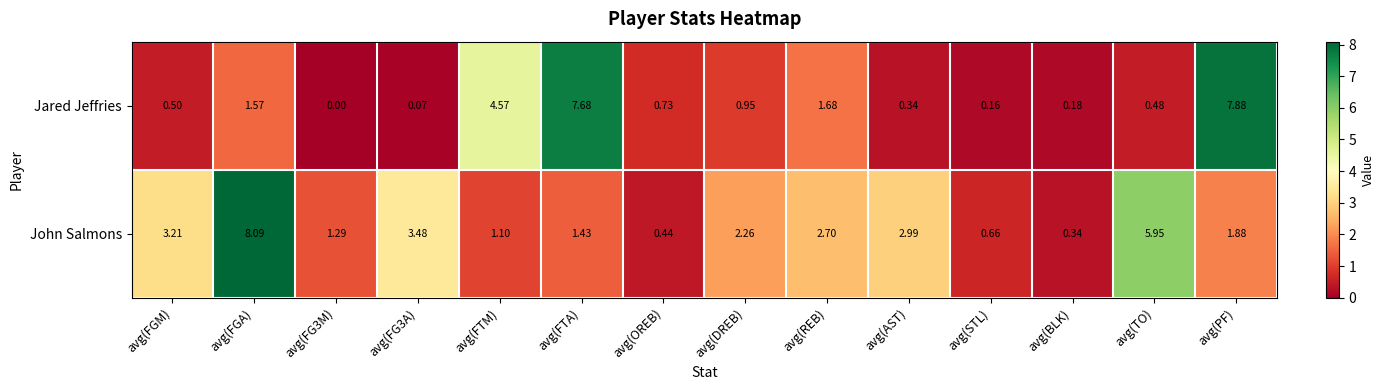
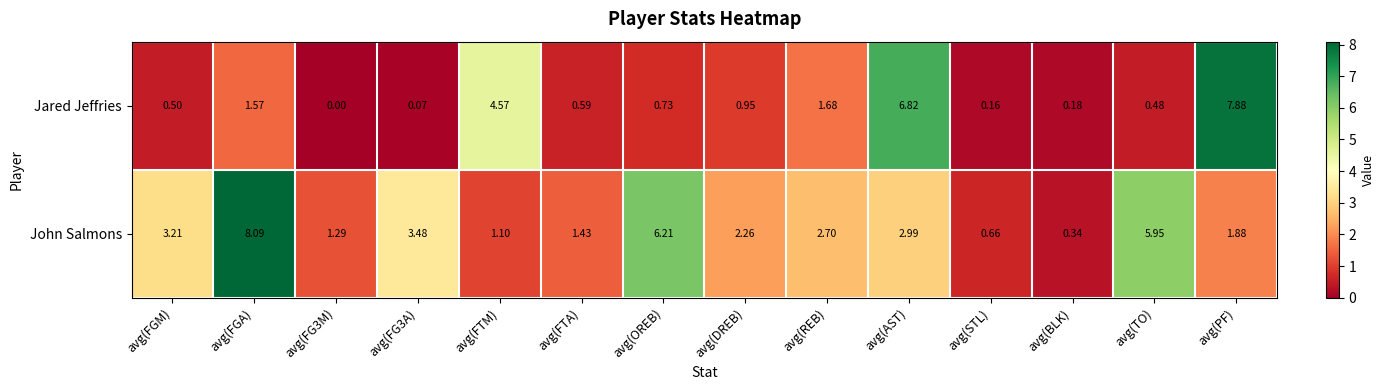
Jared Jeffries, avg(FTA): 7.68 -> 0.59
Jared Jeffries, avg(AST): 0.34 -> 6.82
John Salmons, avg(OREB): 0.44 -> 6.21
